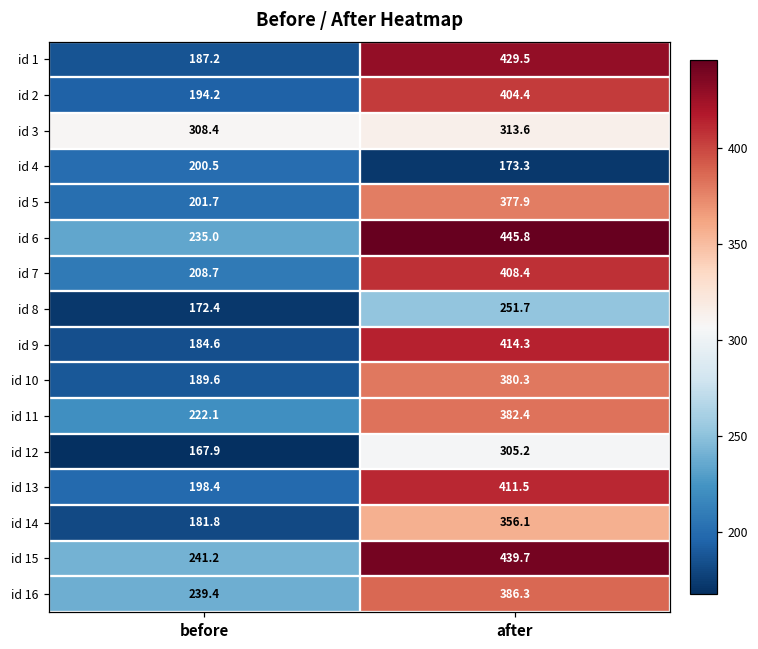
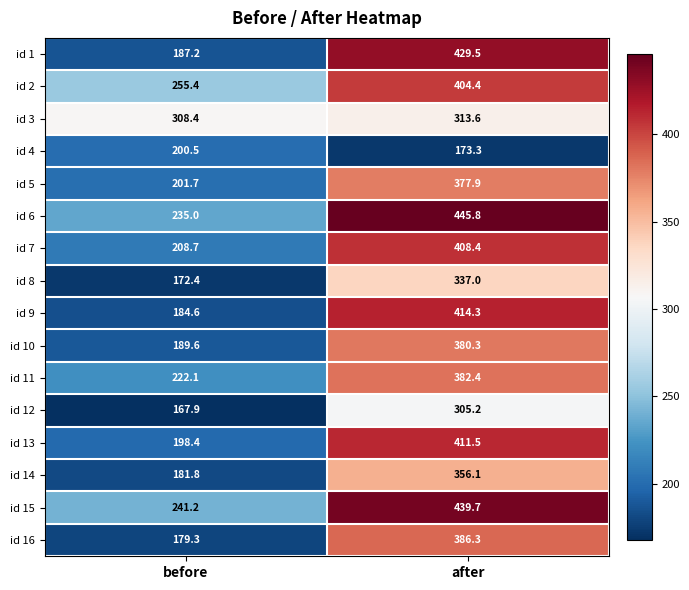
id 2, before: 194.2 -> 255.4
id 8, after: 251.7 -> 337.0
id 16, before: 239.4 -> 179.3
